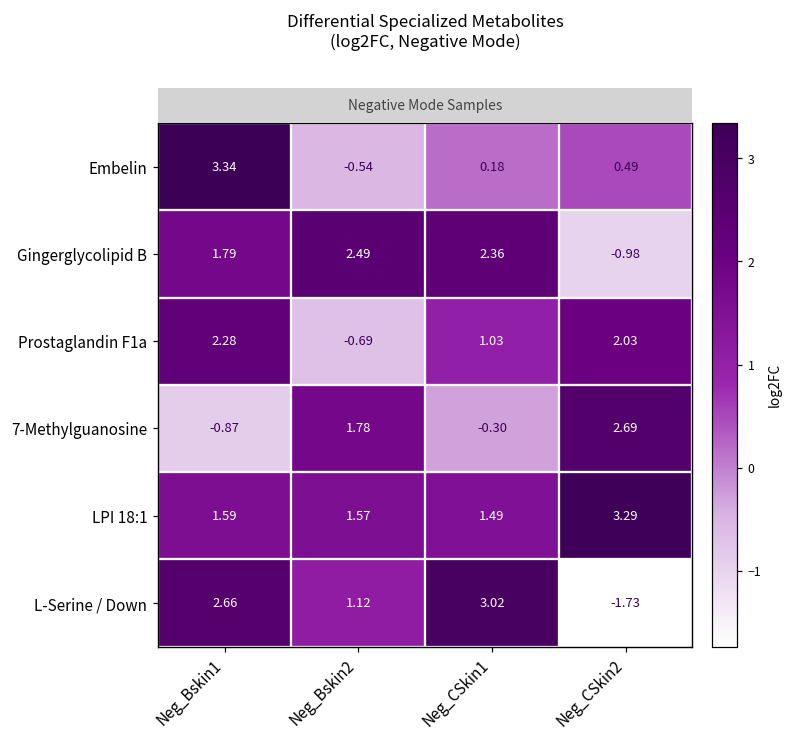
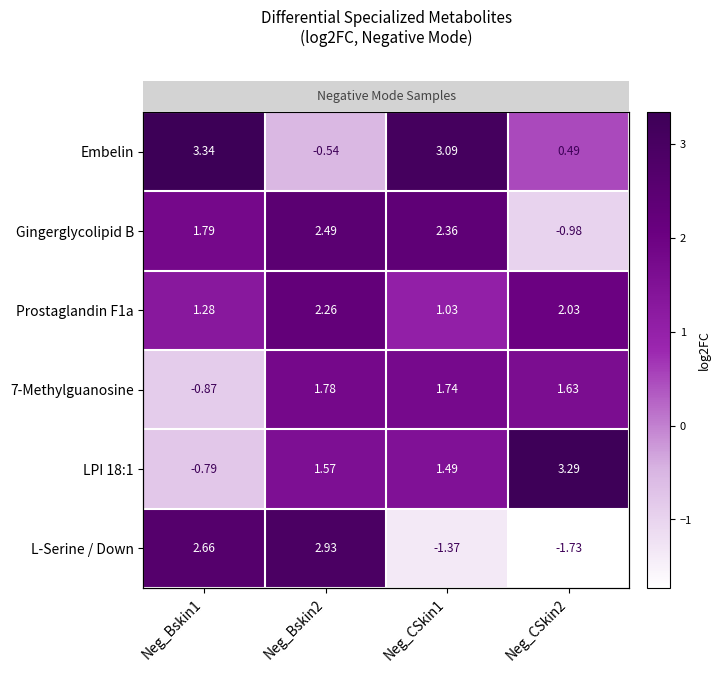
Embelin, Neg_CSkin1: 0.18 -> 3.09
Prostaglandin F1a, Neg_Bskin1: 2.28 -> 1.28
Prostaglandin F1a, Neg_Bskin2: -0.69 -> 2.26
7-Methylguanosine, Neg_CSkin1: -0.30 -> 1.74
7-Methylguanosine, Neg_CSkin2: 2.69 -> 1.63
LPI 18:1, Neg_Bskin1: 1.59 -> -0.79
L-Serine / Down, Neg_Bskin2: 1.12 -> 2.93
L-Serine / Down, Neg_CSkin1: 3.02 -> -1.37
